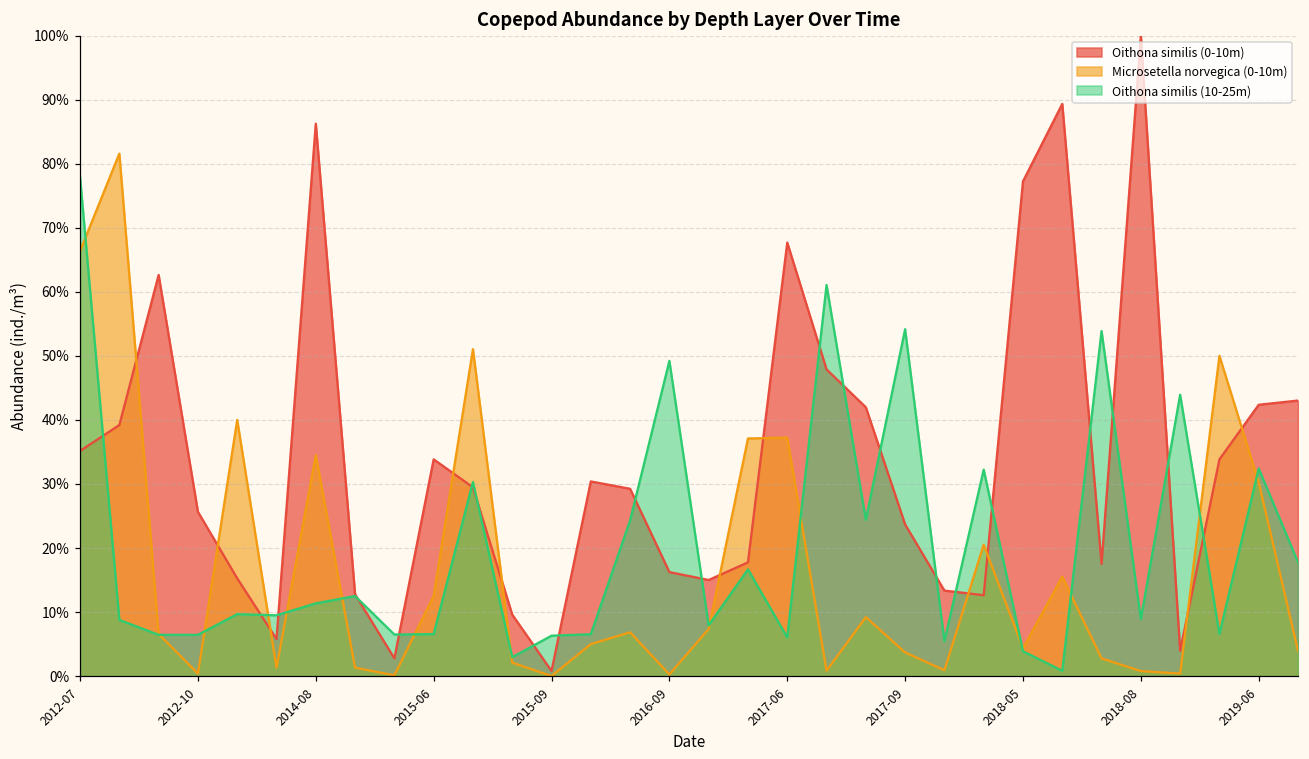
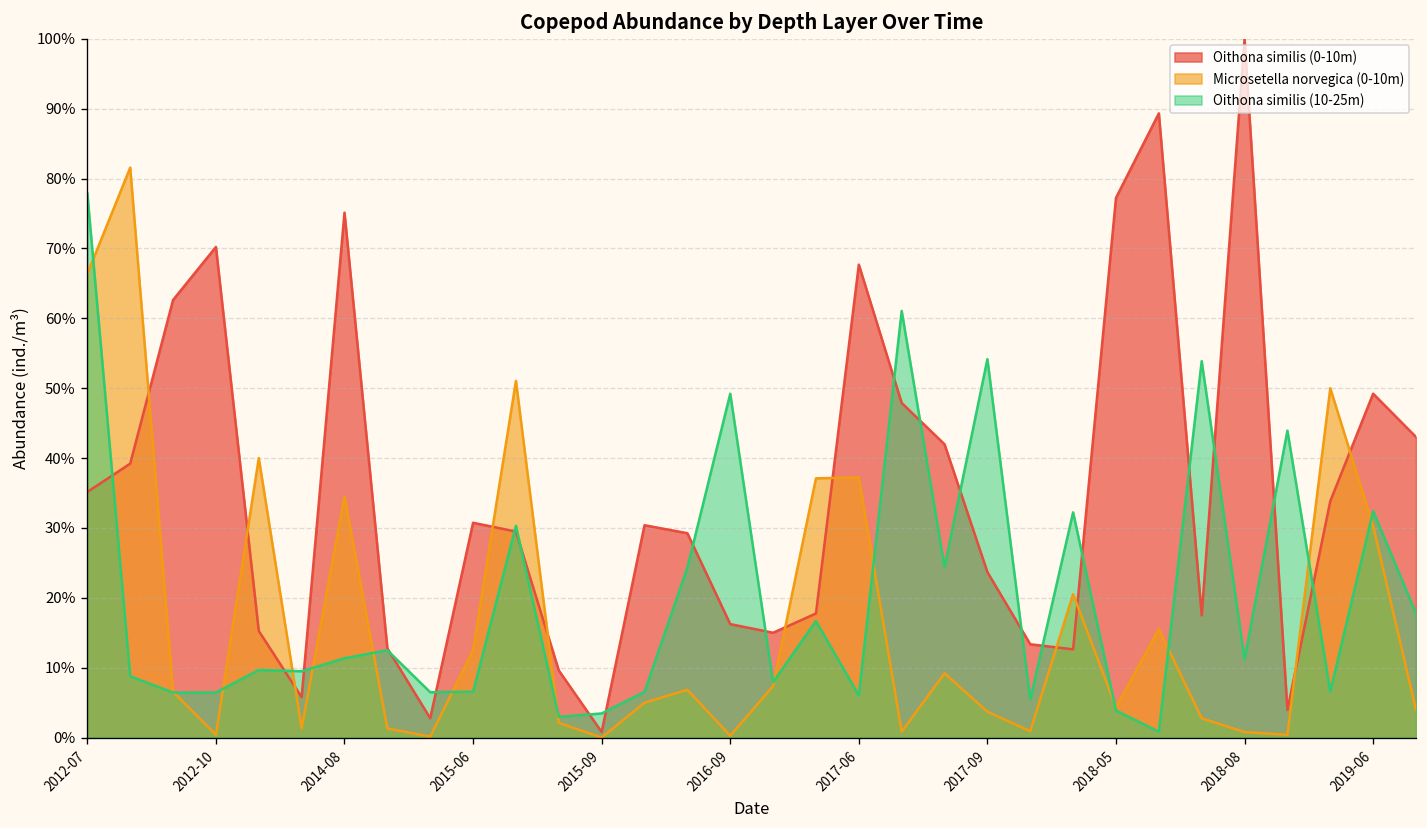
Oithona similis (0-10m), 2012-10: 26% -> 70%
Oithona similis (0-10m), 2014-08: 86% -> 75%
Oithona similis (0-10m), 2015-06: 34% -> 31%
Oithona similis (10-25m), 2015-09: 6% -> 3%
Oithona similis (10-25m), 2018-08: 9% -> 11%
Oithona similis (0-10m), 2019-06: 42% -> 49%
